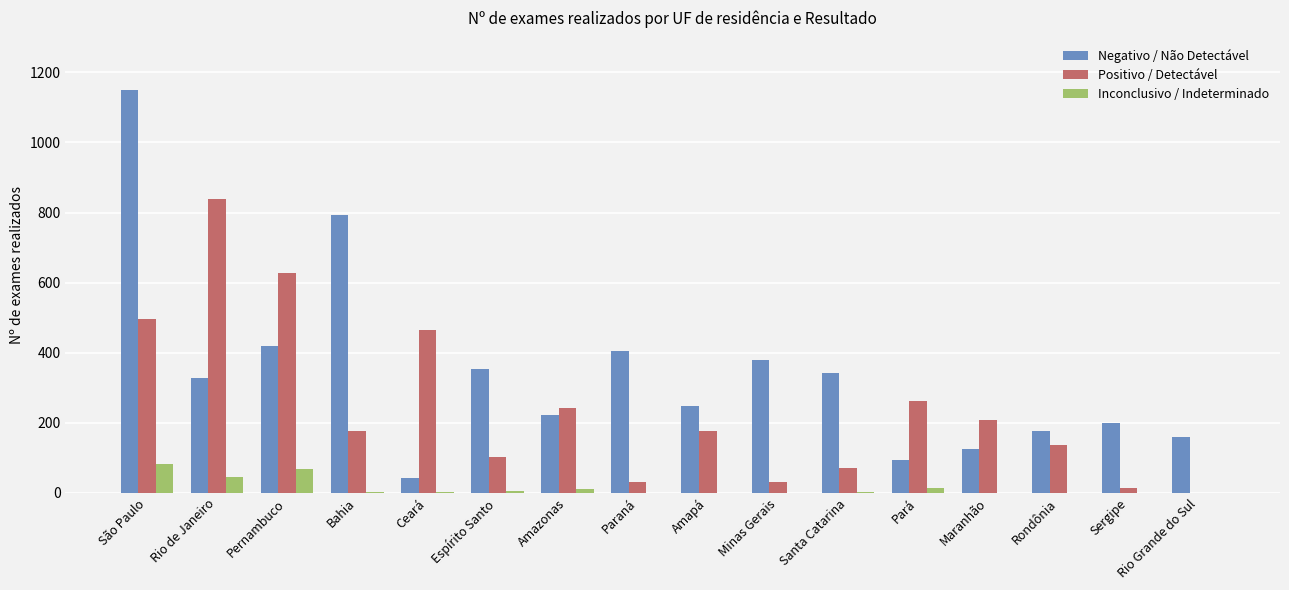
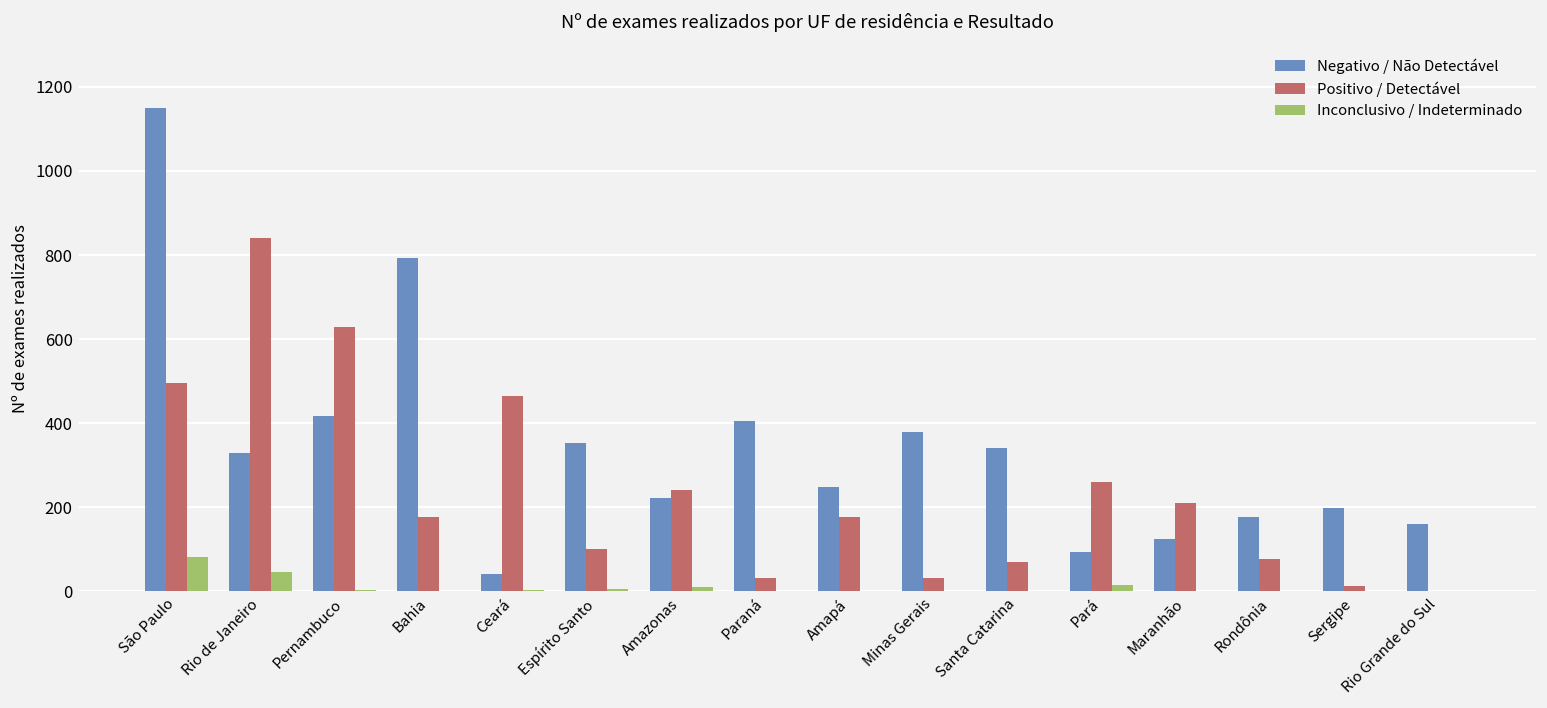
Inconclusivo / Indeterminado, Pernambuco: 70 -> 0
Positivo / Detectável, Rondônia: 140 -> 80
